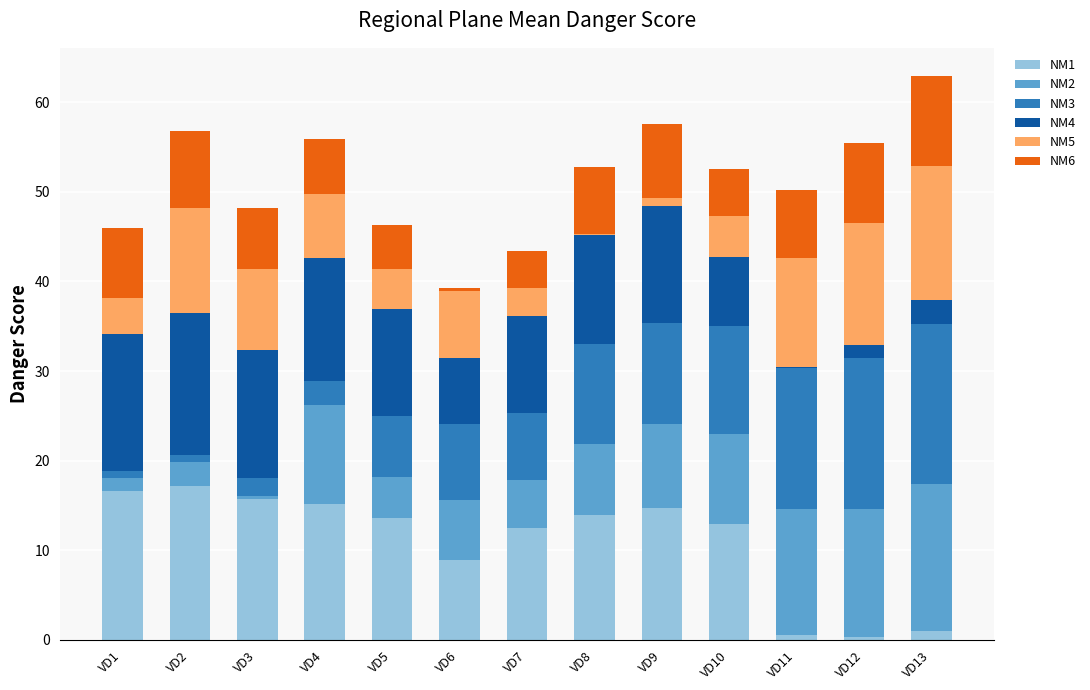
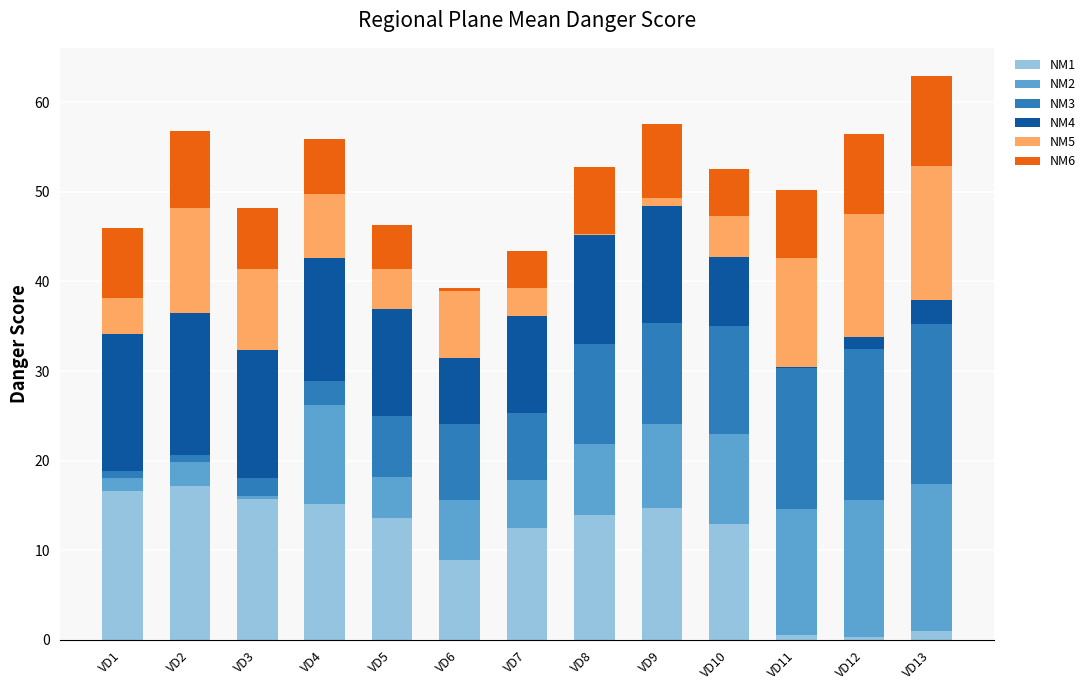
NM2, VD12: 14 -> 15
